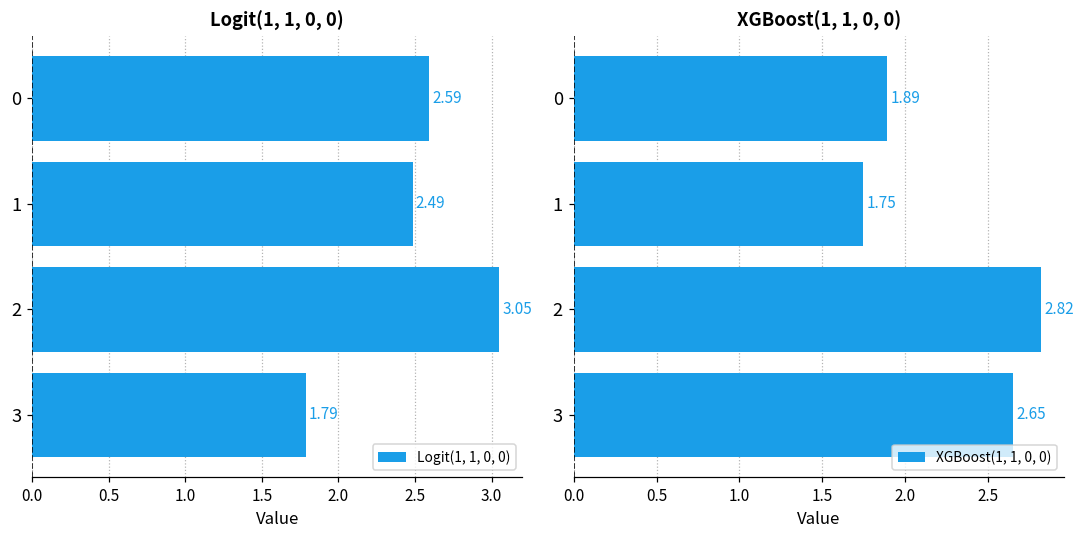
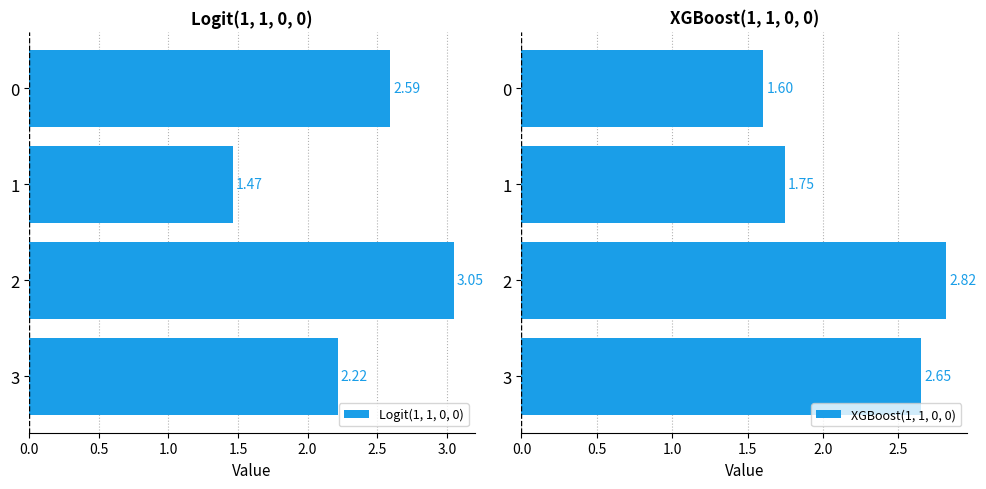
Logit(1, 1, 0, 0), 1: 2.49 -> 1.47
Logit(1, 1, 0, 0), 3: 1.79 -> 2.22
XGBoost(1, 1, 0, 0), 0: 1.89 -> 1.60
